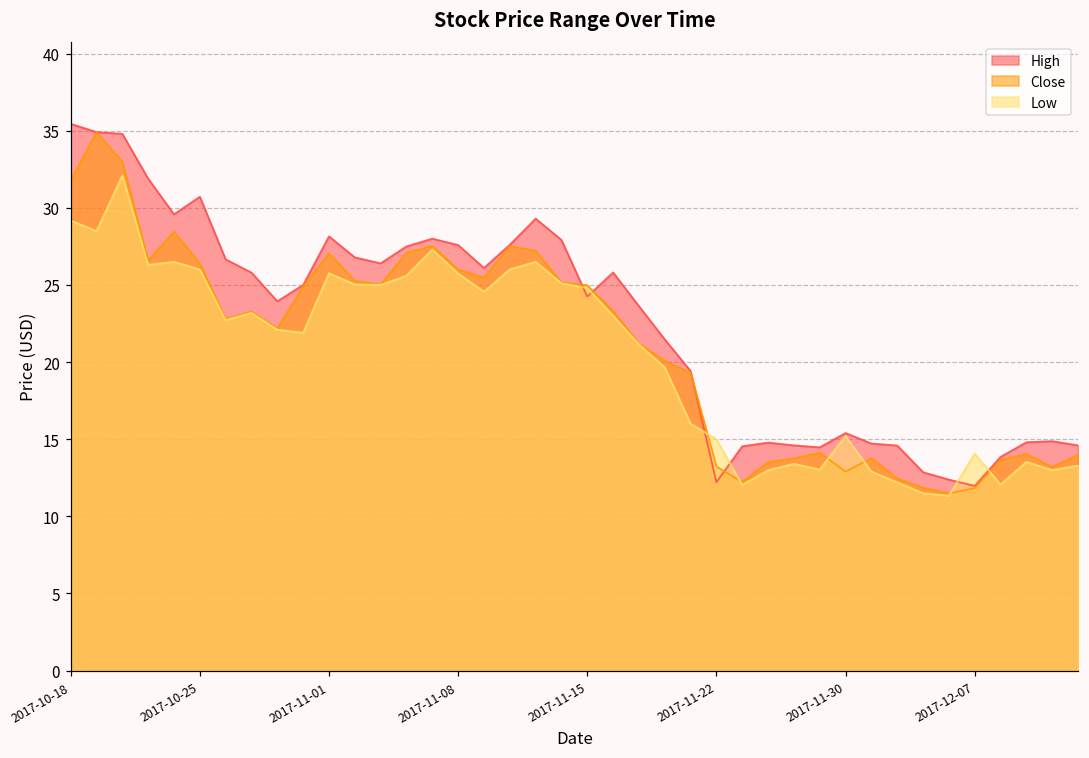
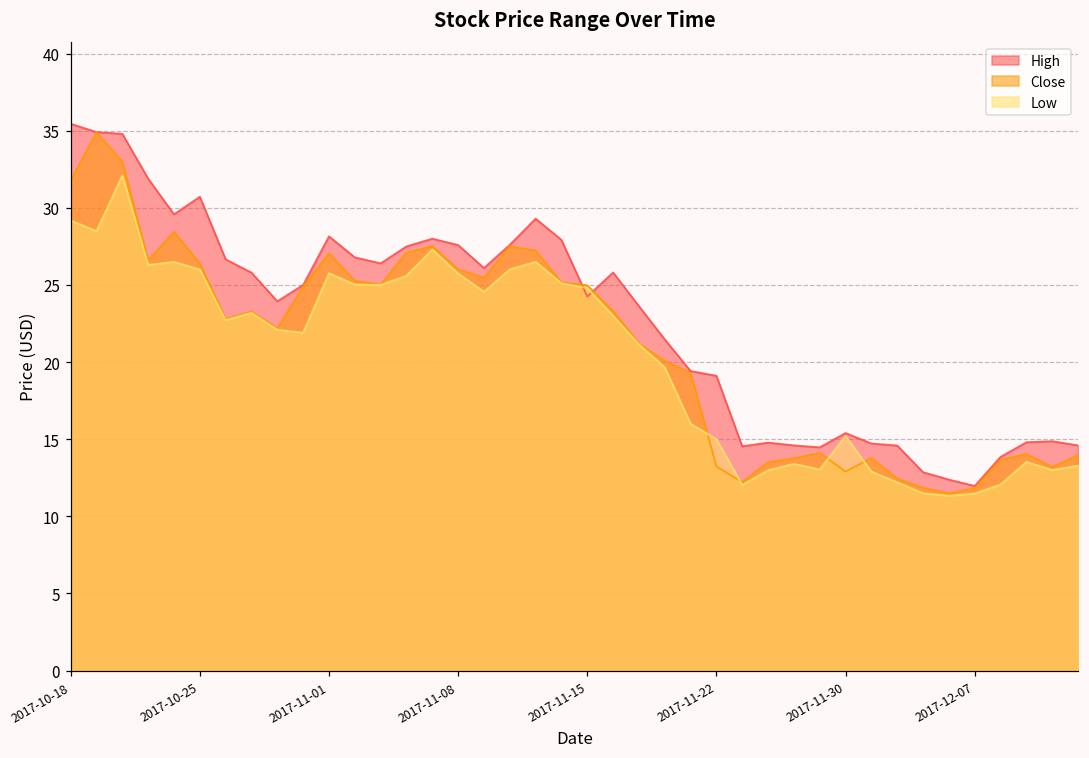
High, 2017-11-22: 12.2 -> 19.1
Low, 2017-12-07: 14.1 -> 11.5
